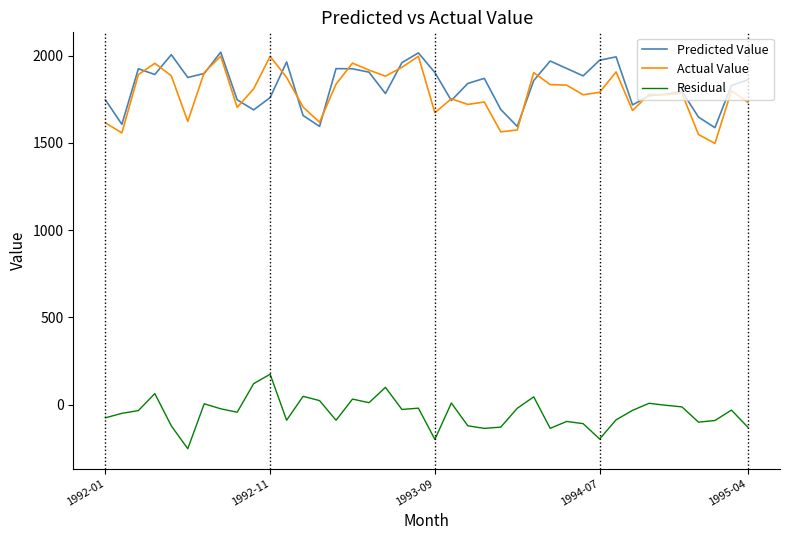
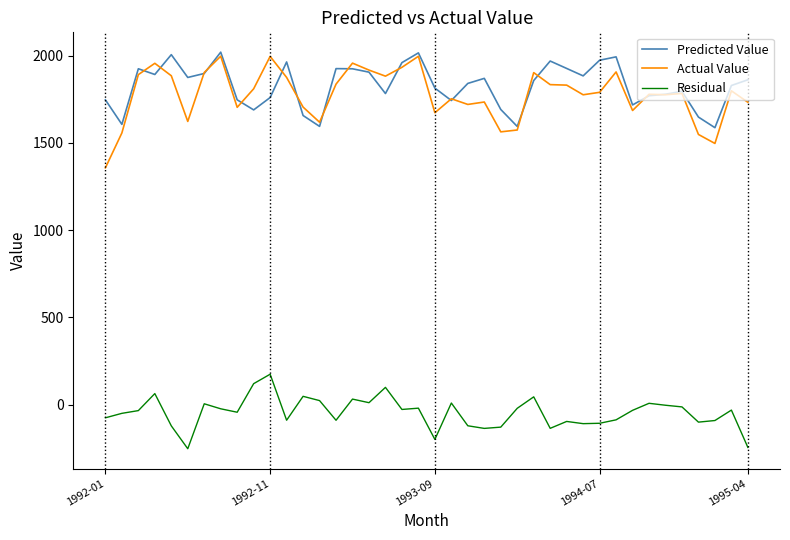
Actual Value, 1992-01: 1610 -> 1360
Predicted Value, 1993-09: 1900 -> 1810
Residual, 1994-07: -200 -> -110
Residual, 1995-04: -130 -> -240
